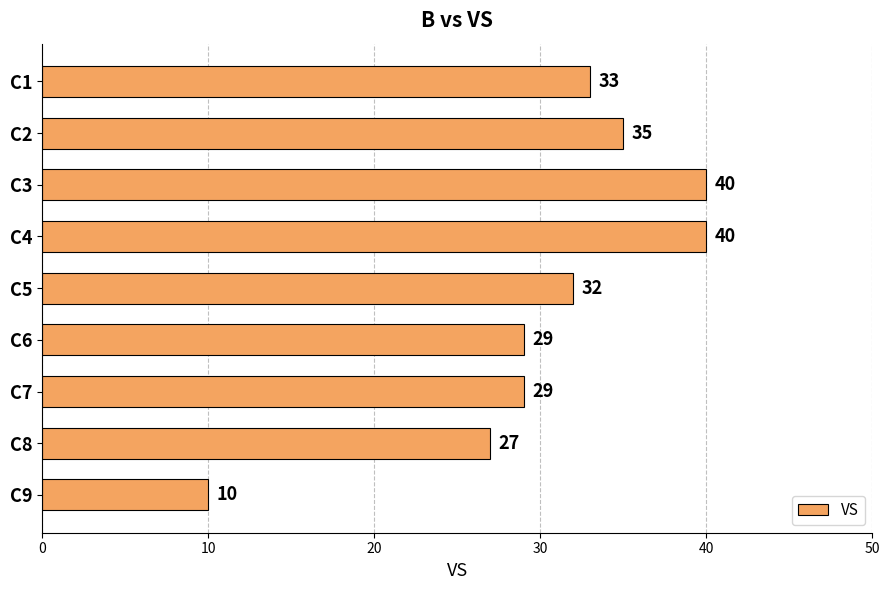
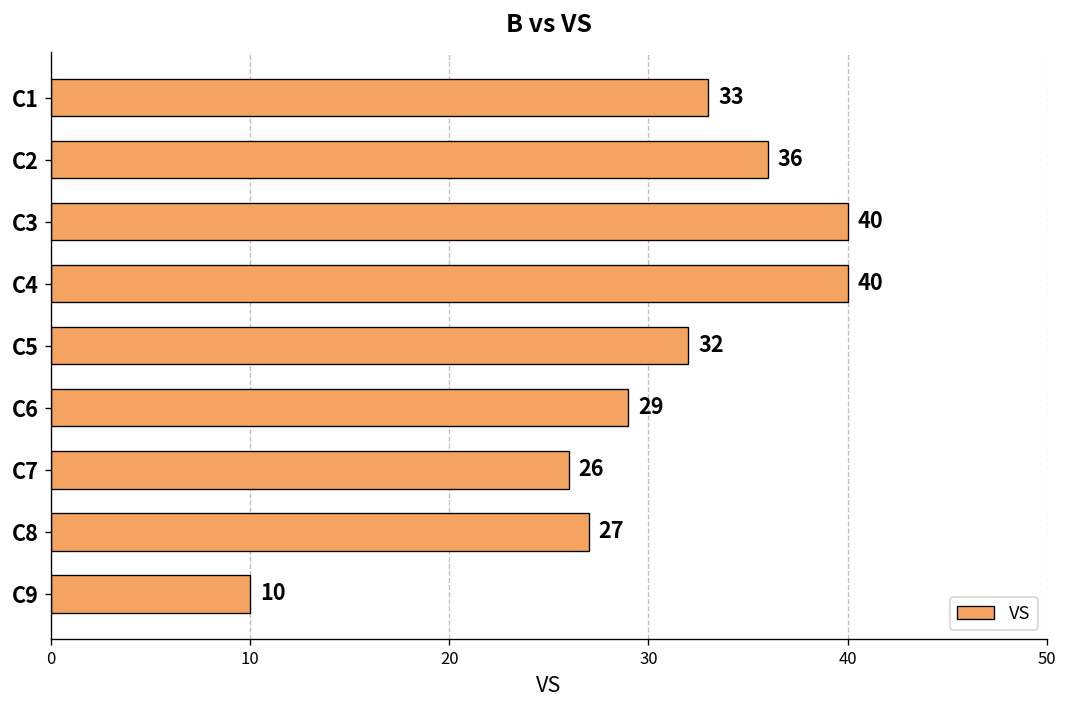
C2: 35 -> 36
C7: 29 -> 26
